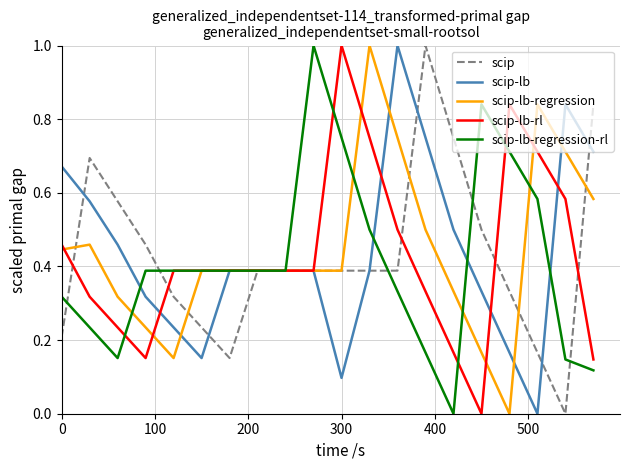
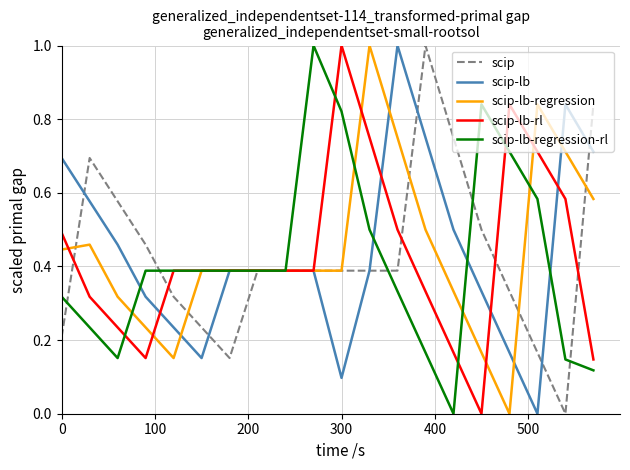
scip-lb, 0: 0.67 -> 0.69
scip-lb-rl, 0: 0.46 -> 0.49
scip-lb-regression-rl, 300: 0.75 -> 0.82
